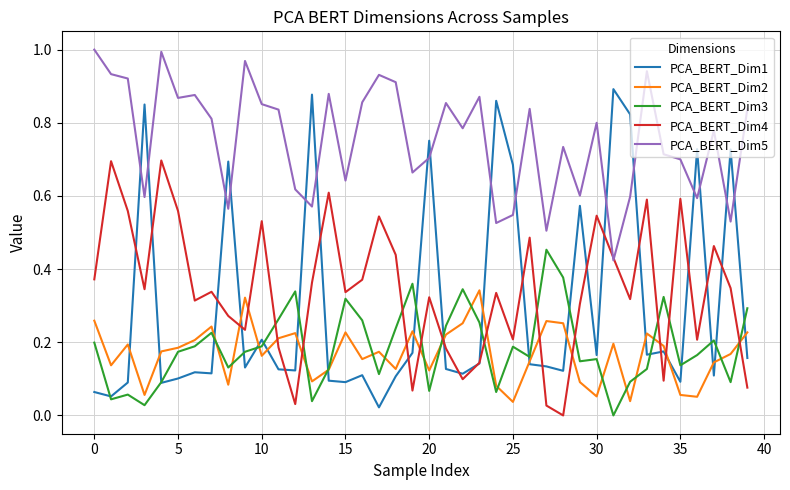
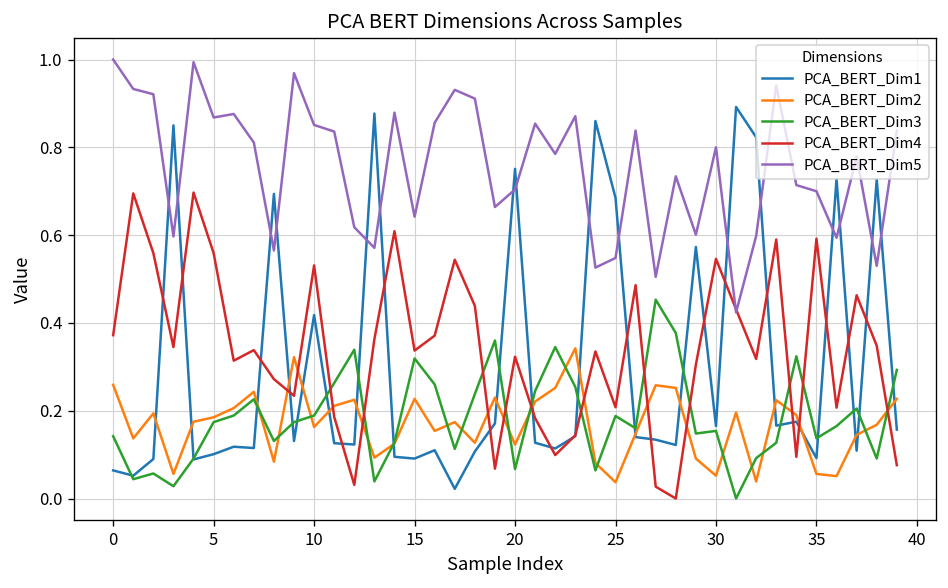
PCA_BERT_Dim3, 0: 0.20 -> 0.14
PCA_BERT_Dim1, 10: 0.21 -> 0.42
